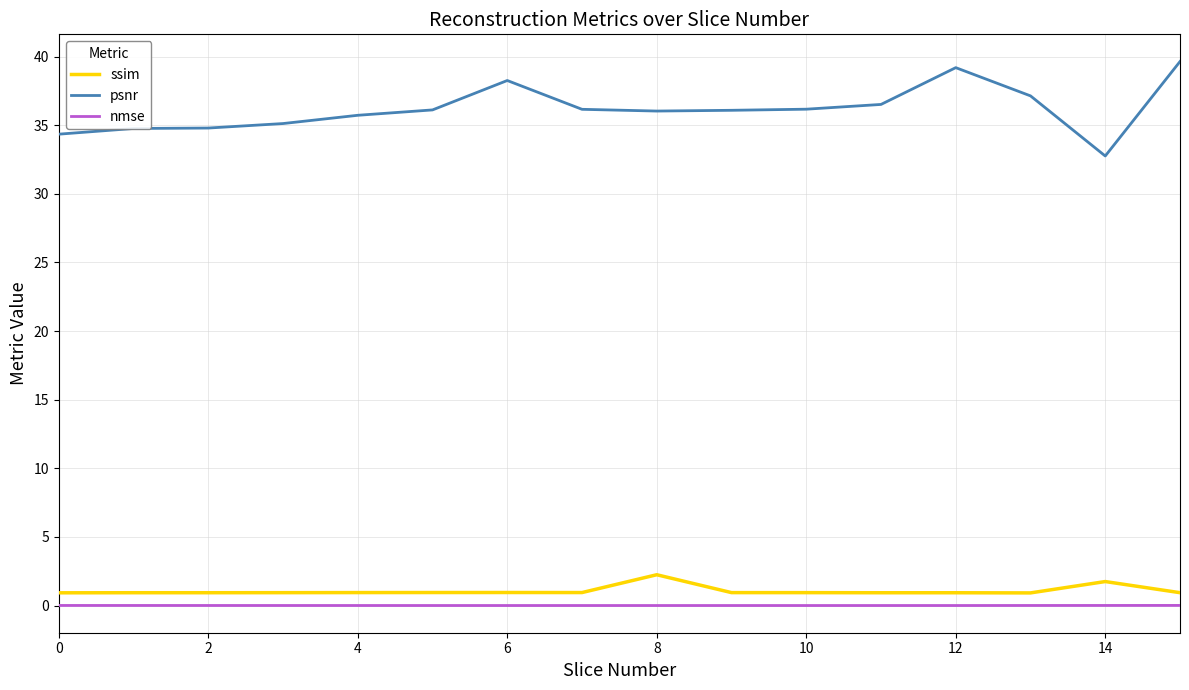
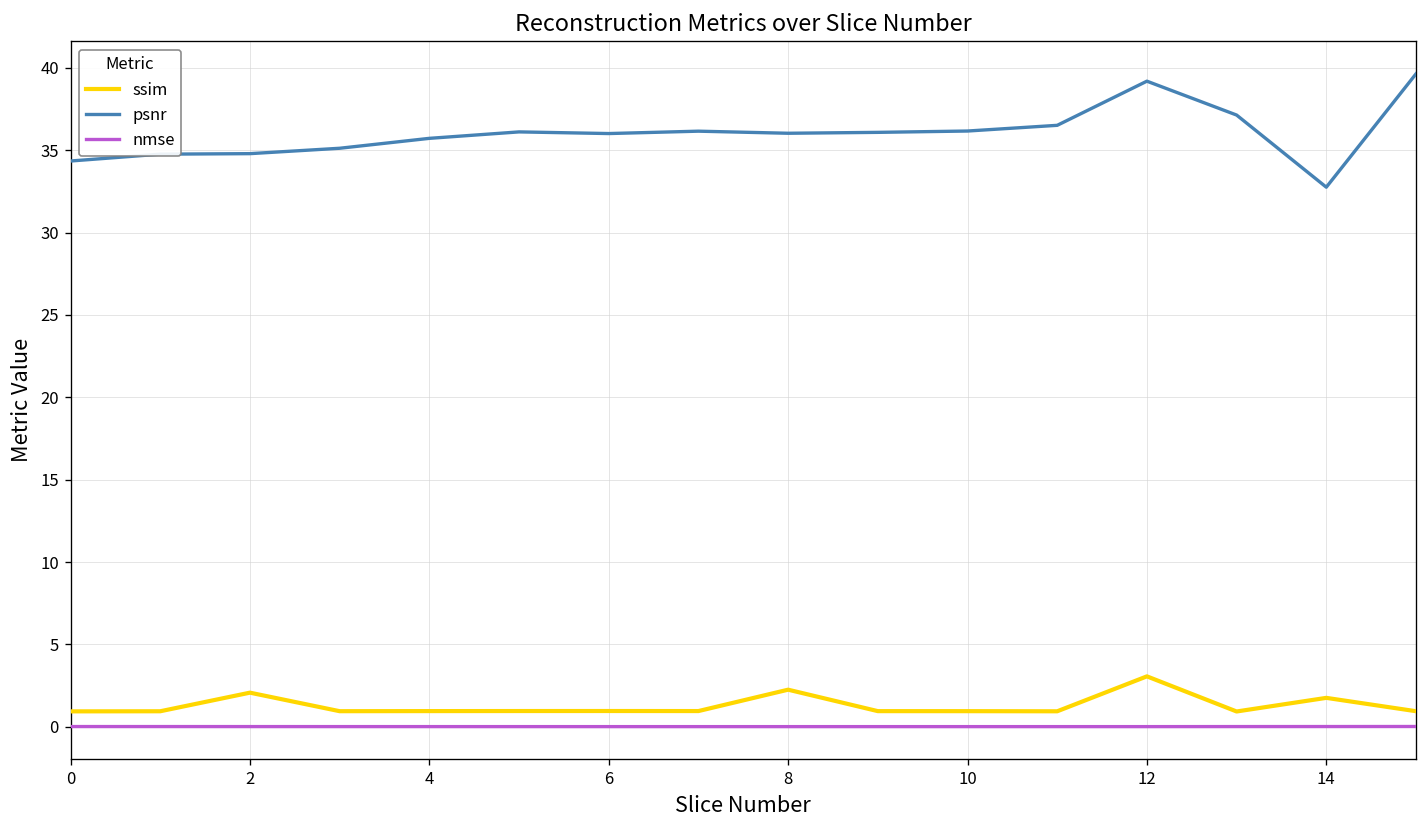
ssim, 2: 0.9 -> 2.1
psnr, 6: 38.3 -> 36.0
ssim, 12: 0.9 -> 3.1
